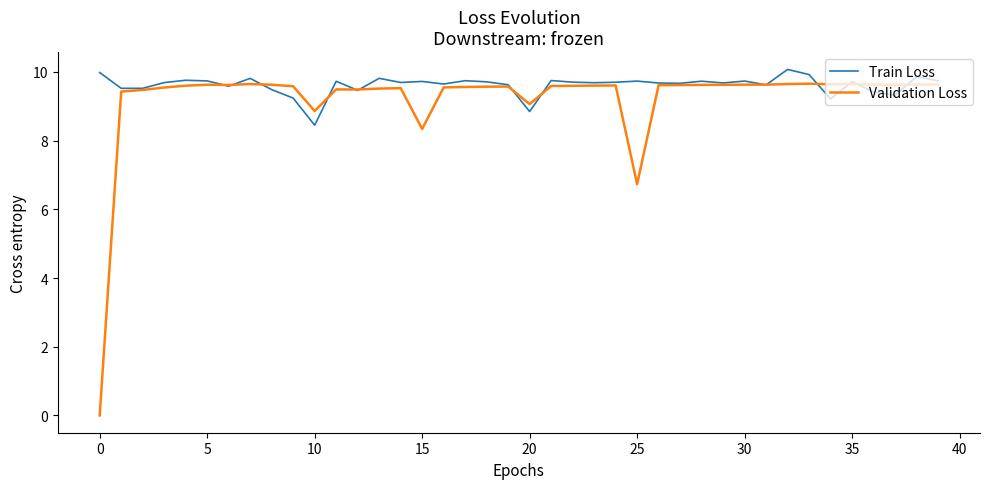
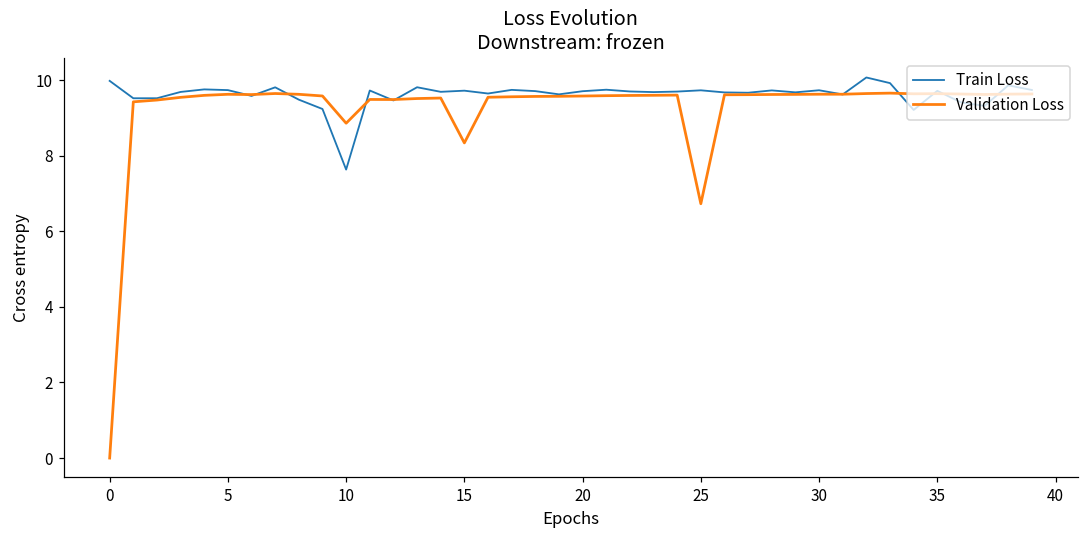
Train Loss, 10: 8.4 -> 7.6
Train Loss, 20: 8.8 -> 9.7
Validation Loss, 20: 9.1 -> 9.6
